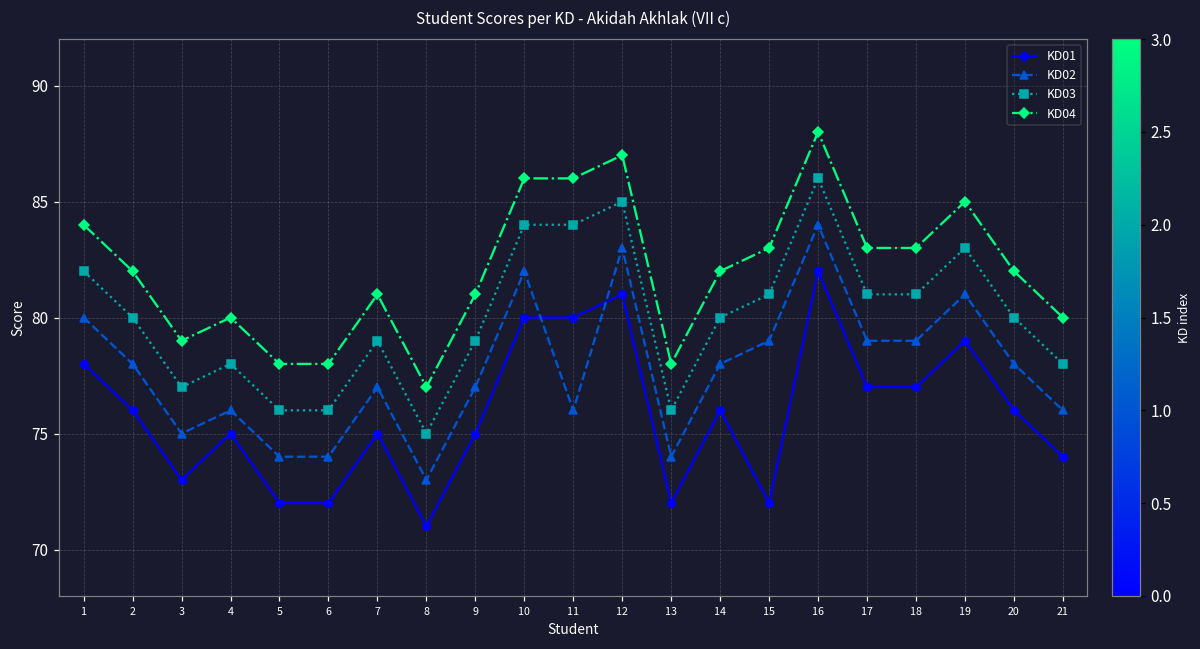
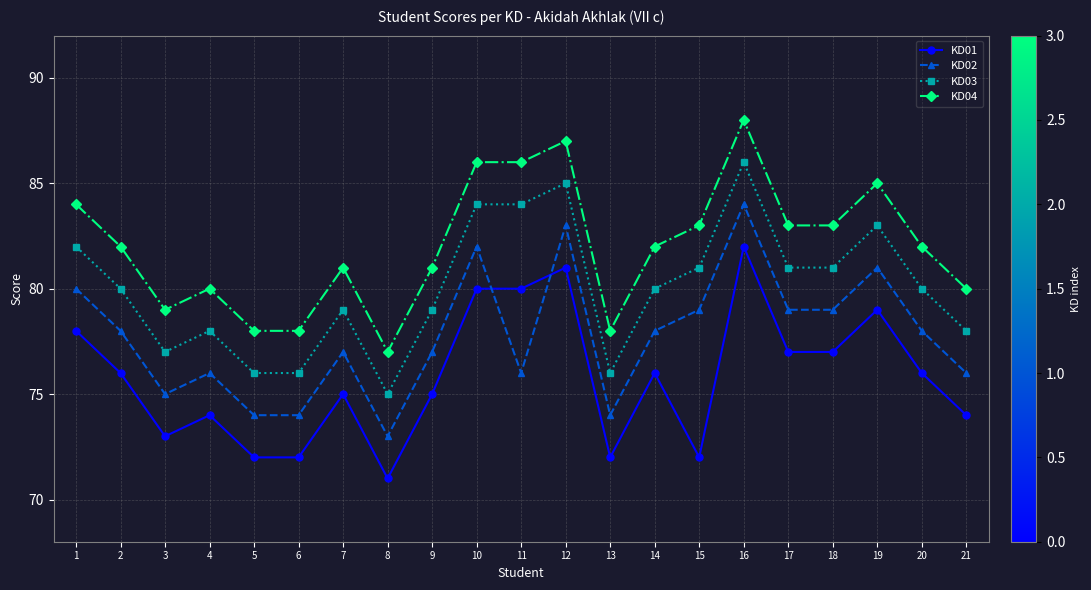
KD01, 4: 75 -> 74
